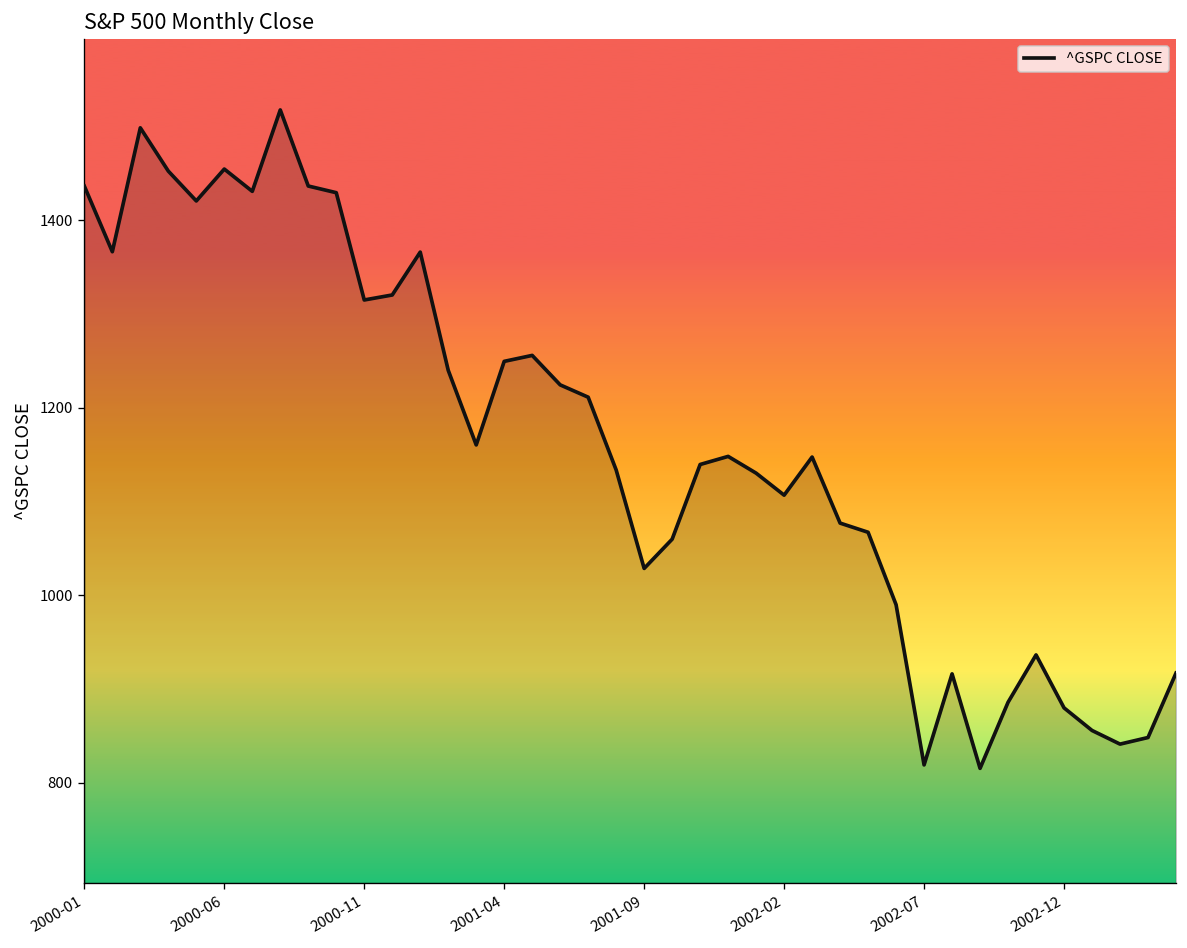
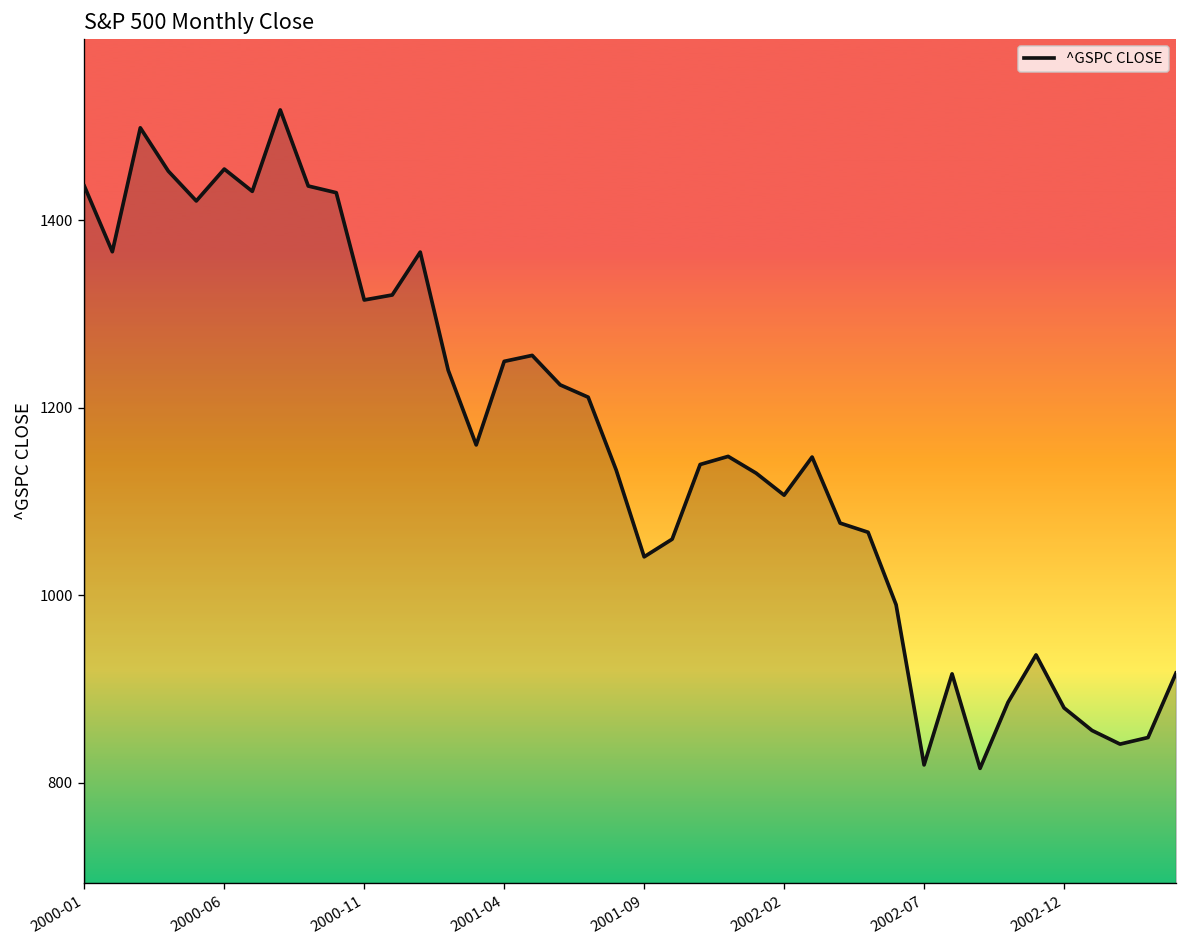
2001-09: 1030 -> 1040
